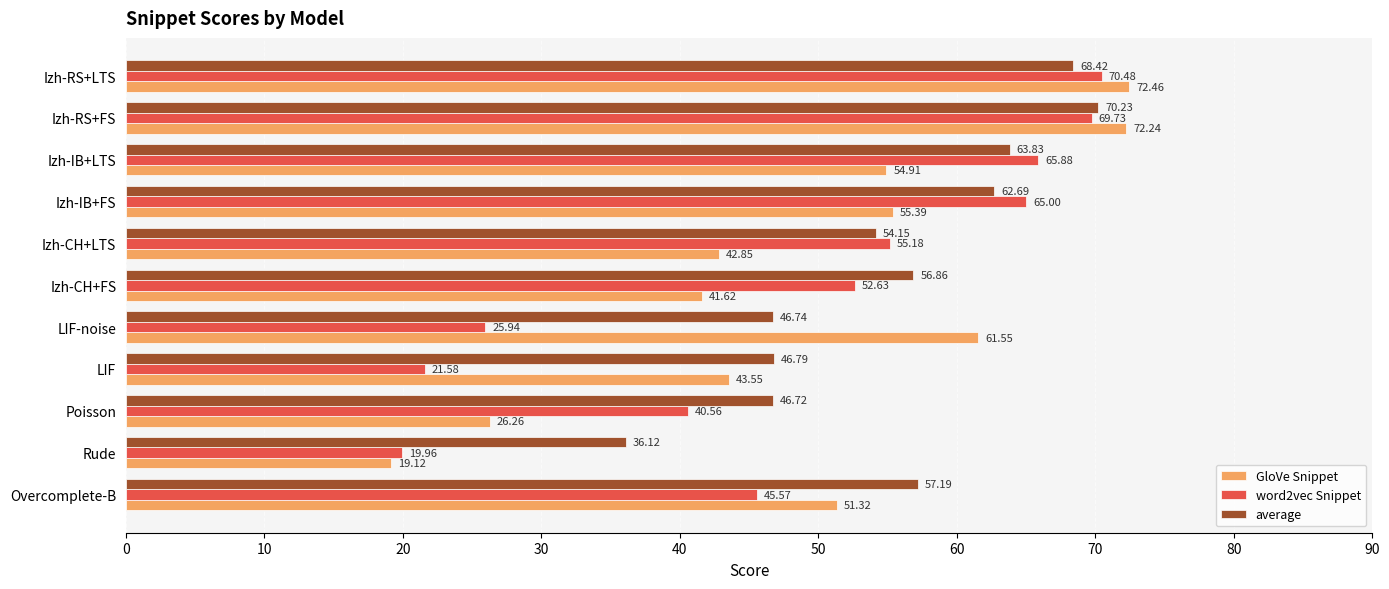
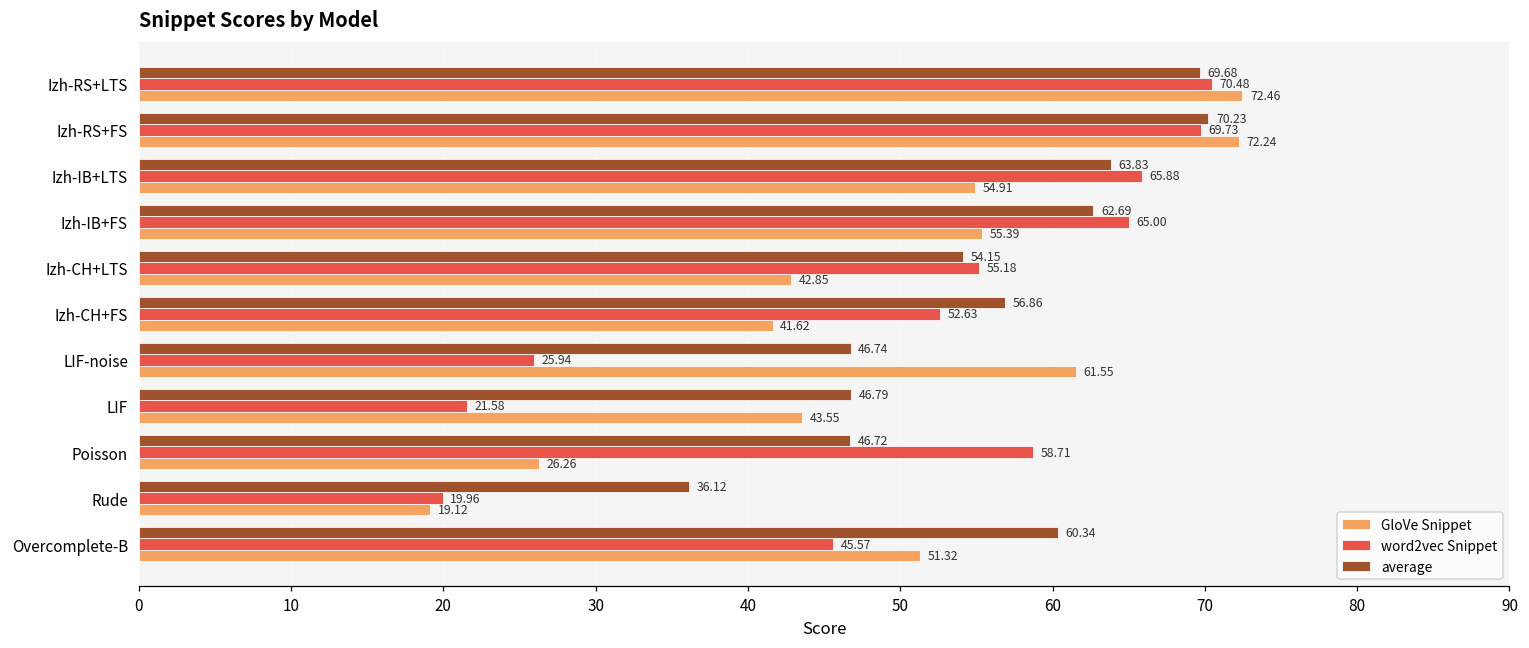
average, Izh-RS+LTS: 68.42 -> 69.68
word2vec Snippet, Poisson: 40.56 -> 58.71
average, Overcomplete-B: 57.19 -> 60.34
